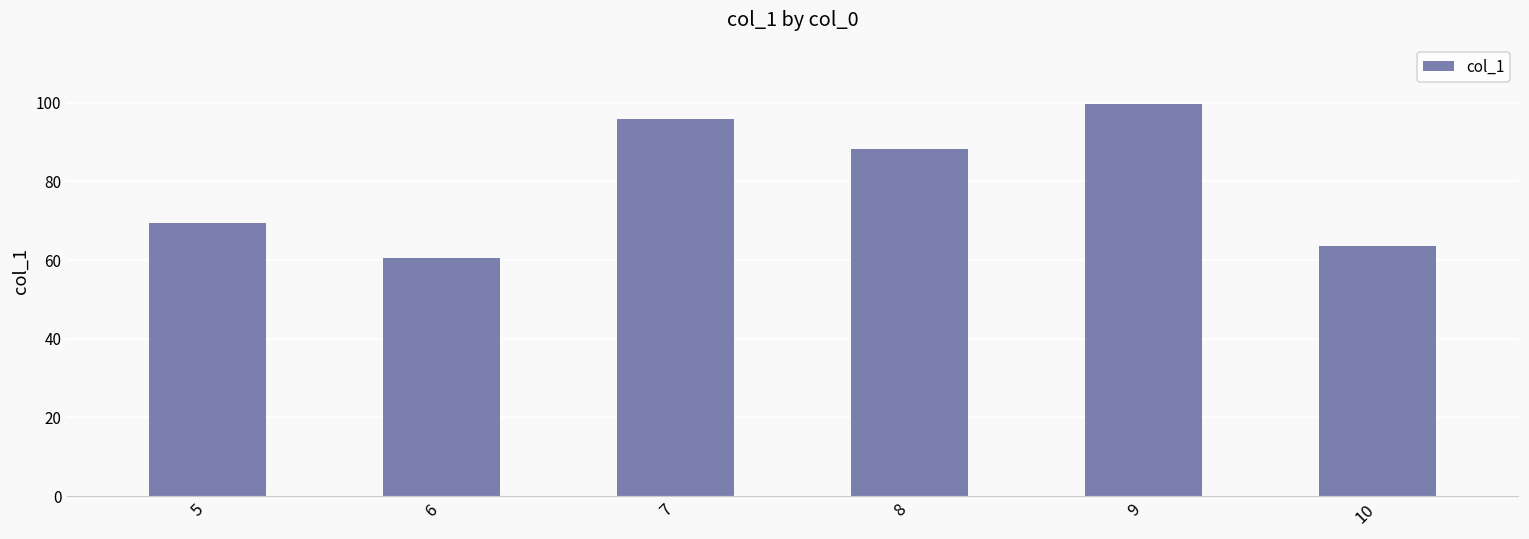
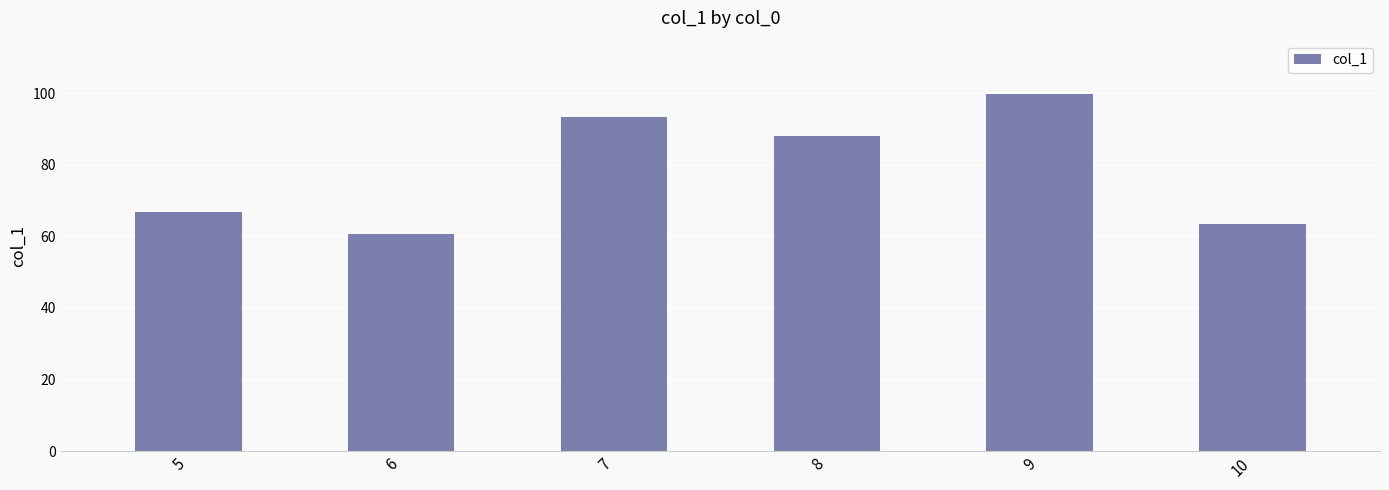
5: 69 -> 67
7: 96 -> 93
